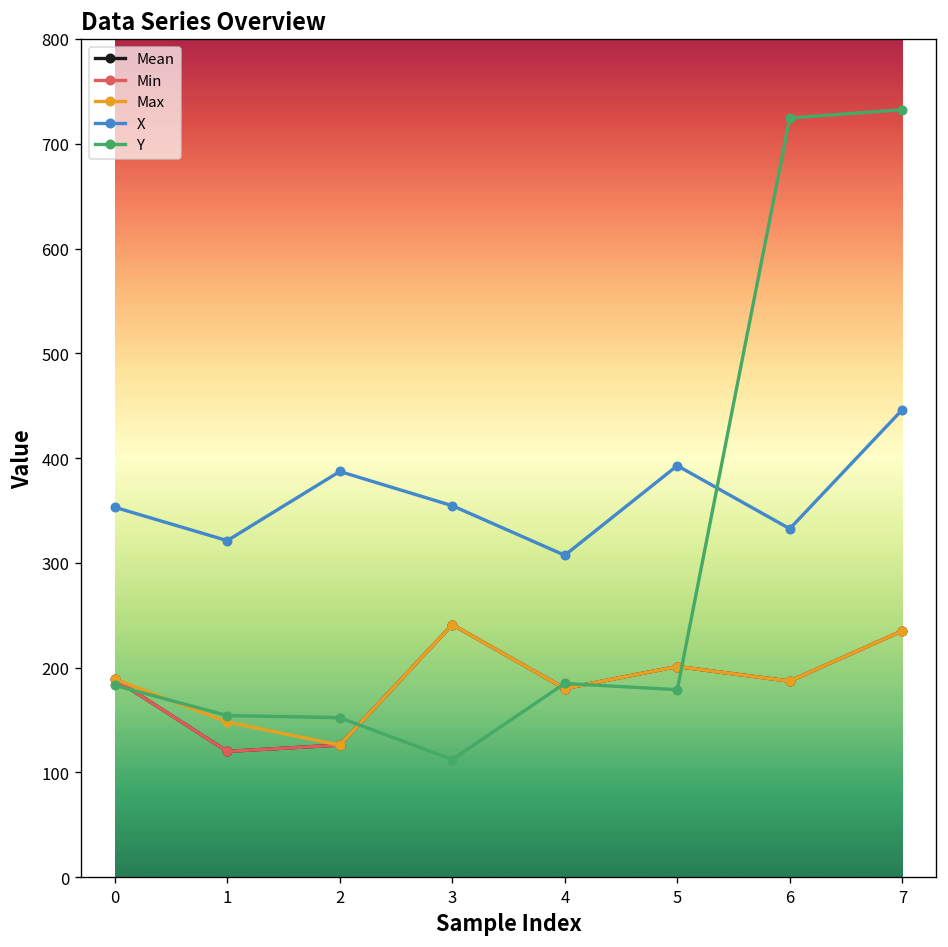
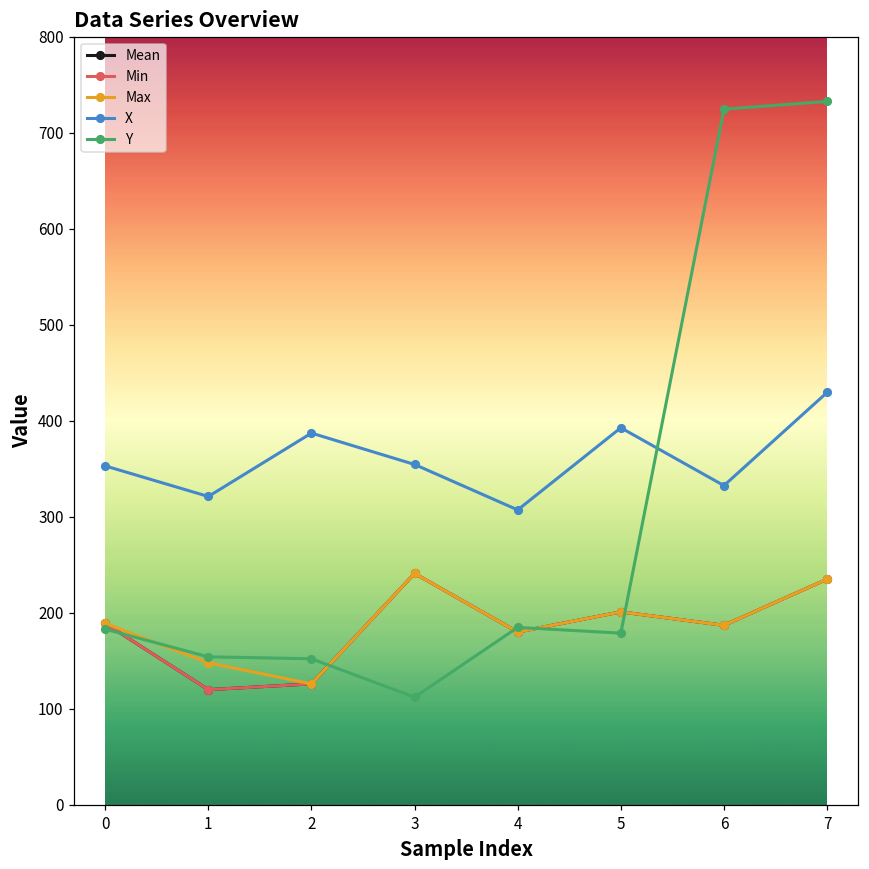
X, 7: 450 -> 430
